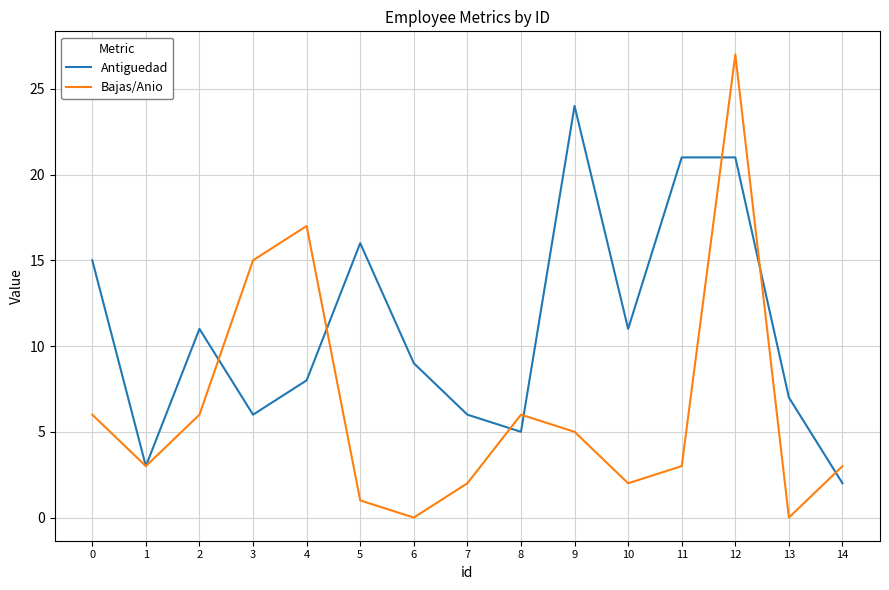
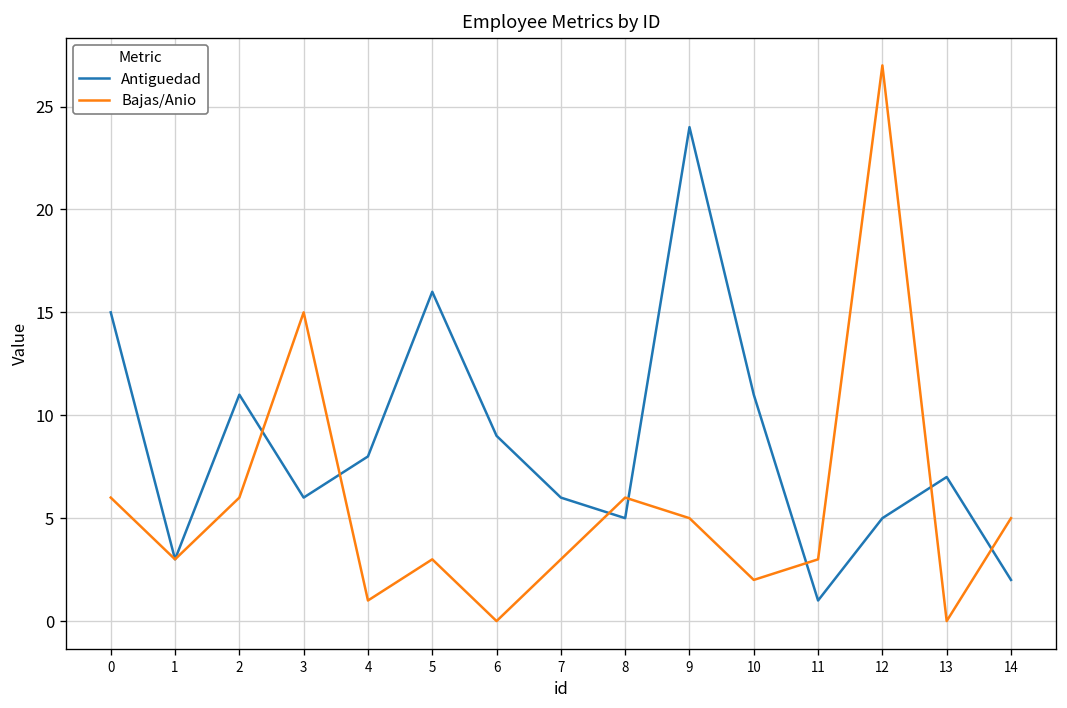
Bajas/Anio, 4: 17 -> 1
Bajas/Anio, 5: 1 -> 3
Bajas/Anio, 7: 2 -> 3
Antiguedad, 11: 21 -> 1
Antiguedad, 12: 21 -> 5
Bajas/Anio, 14: 3 -> 5
